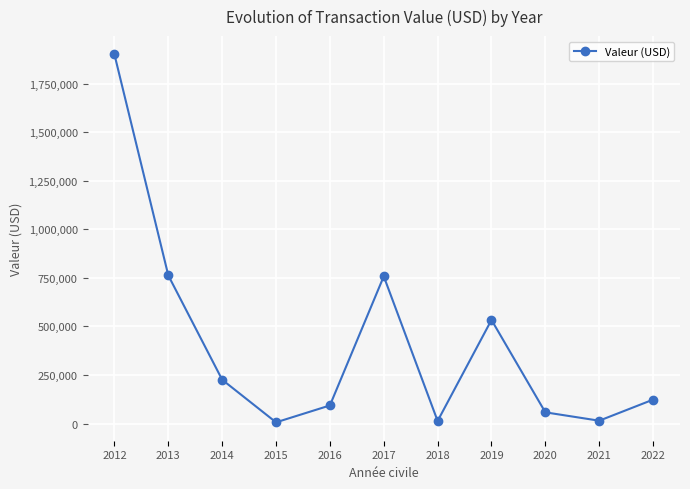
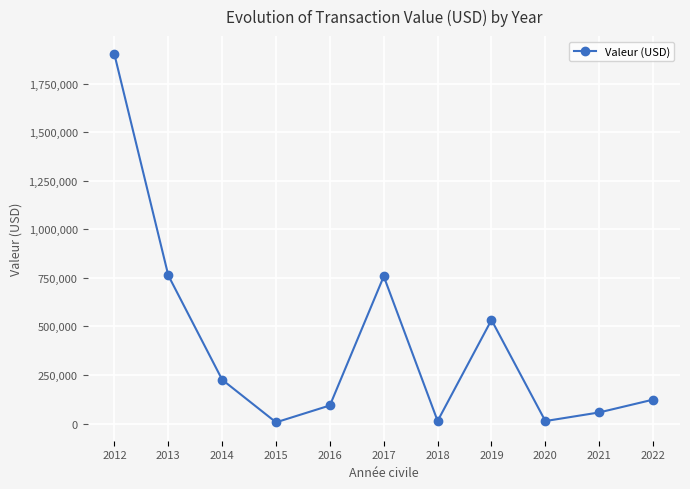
2020: 60,000 -> 10,000
2021: 10,000 -> 60,000
